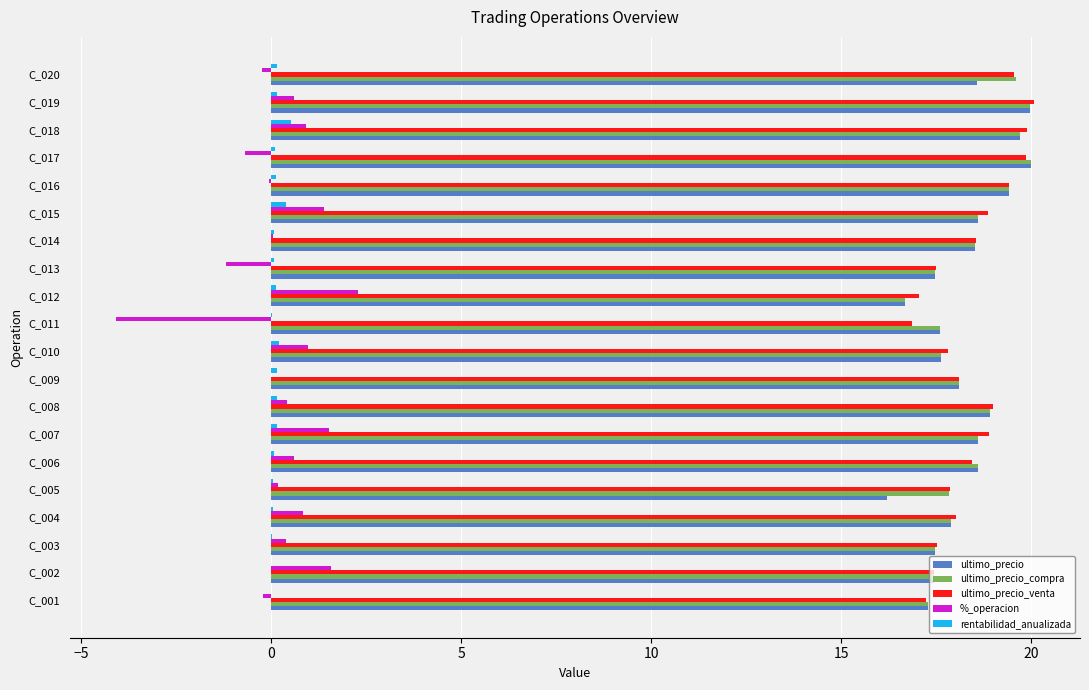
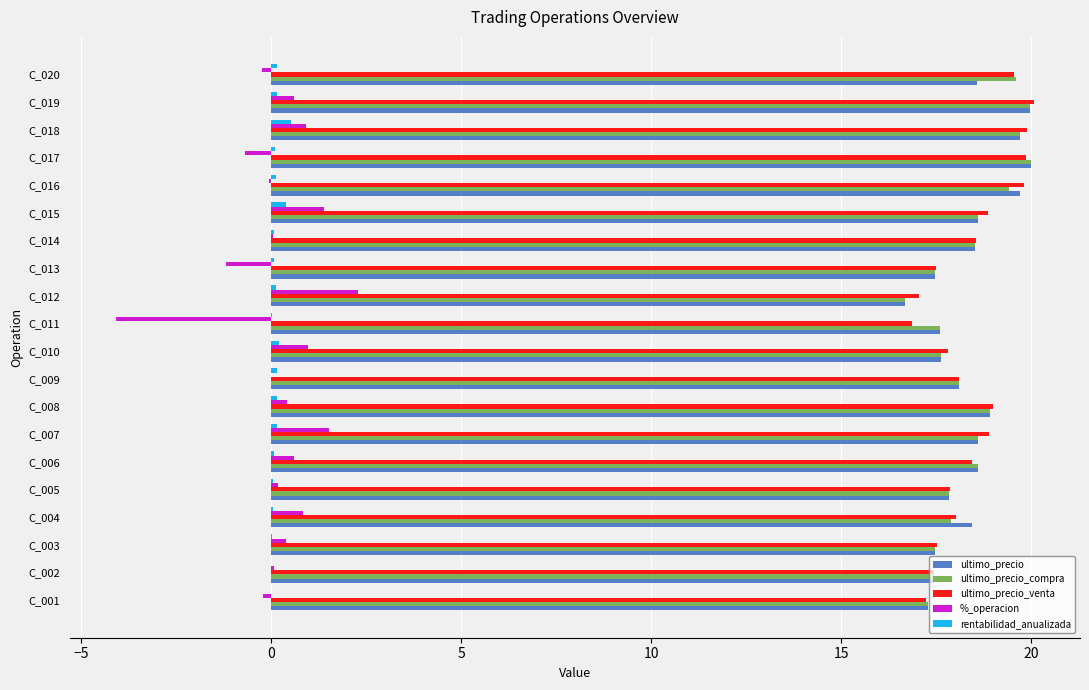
ultimo_precio_venta, C_016: 19.4 -> 19.8
ultimo_precio, C_016: 19.4 -> 19.7
ultimo_precio, C_005: 16.2 -> 17.8
ultimo_precio, C_004: 17.9 -> 18.4
%_operacion, C_002: 1.6 -> 0.1
